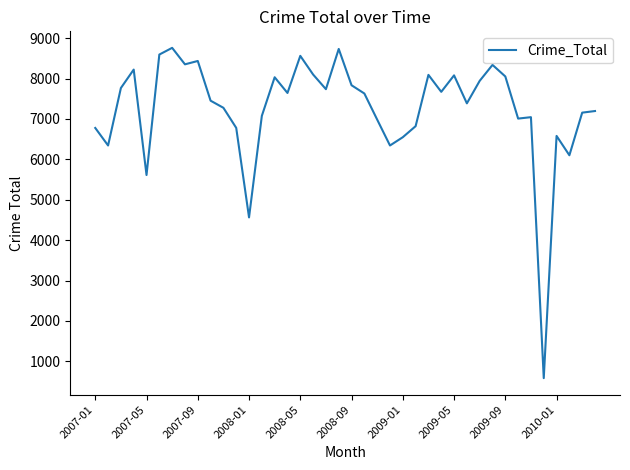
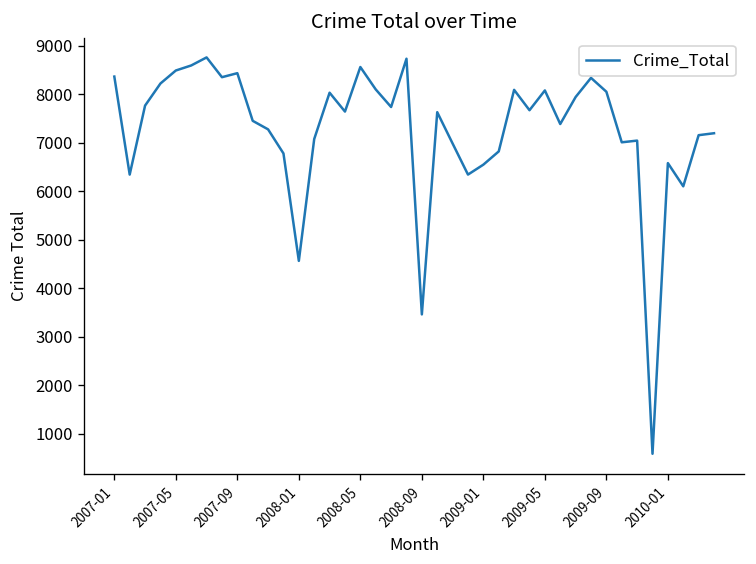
2007-01: 6800 -> 8400
2007-05: 5600 -> 8500
2008-09: 7800 -> 3500
